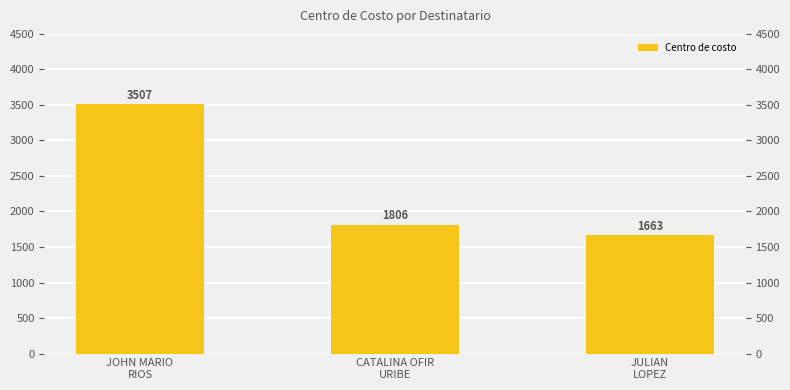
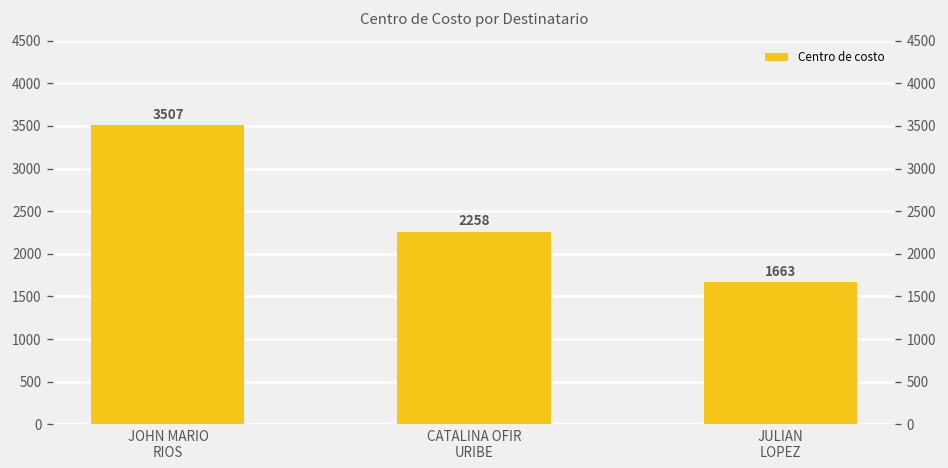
CATALINA OFIR URIBE: 1806 -> 2258
